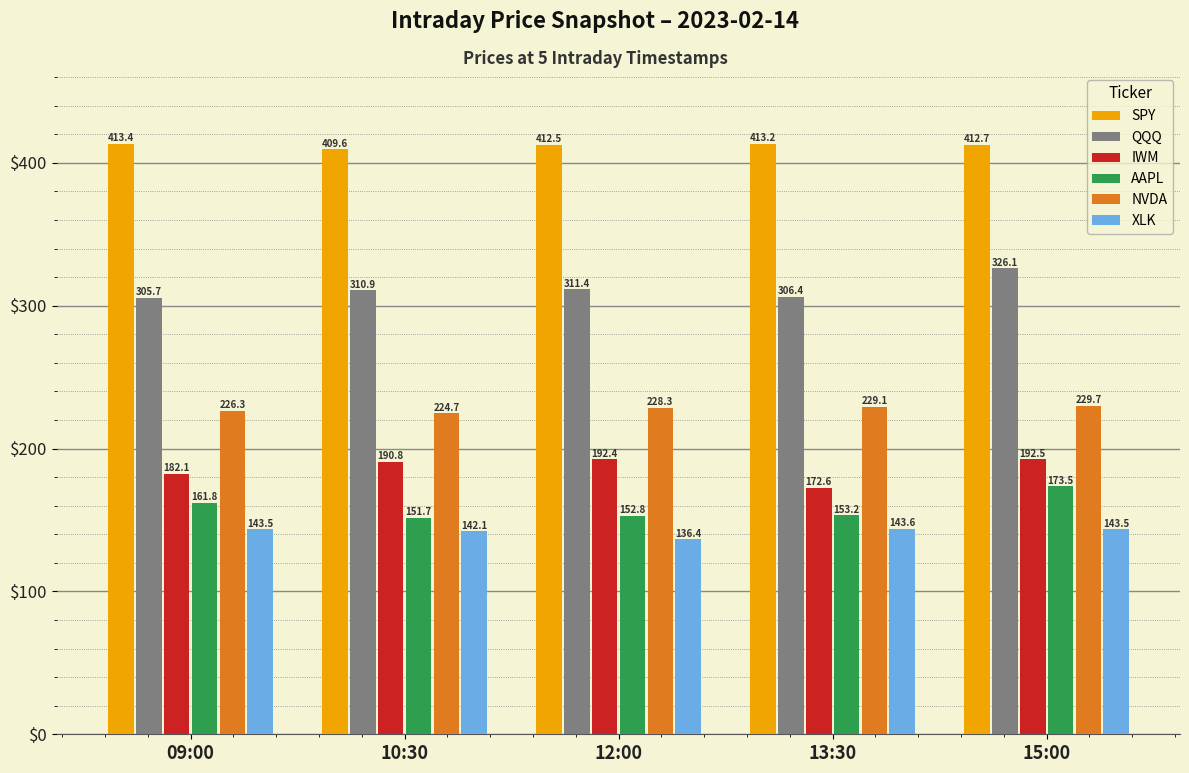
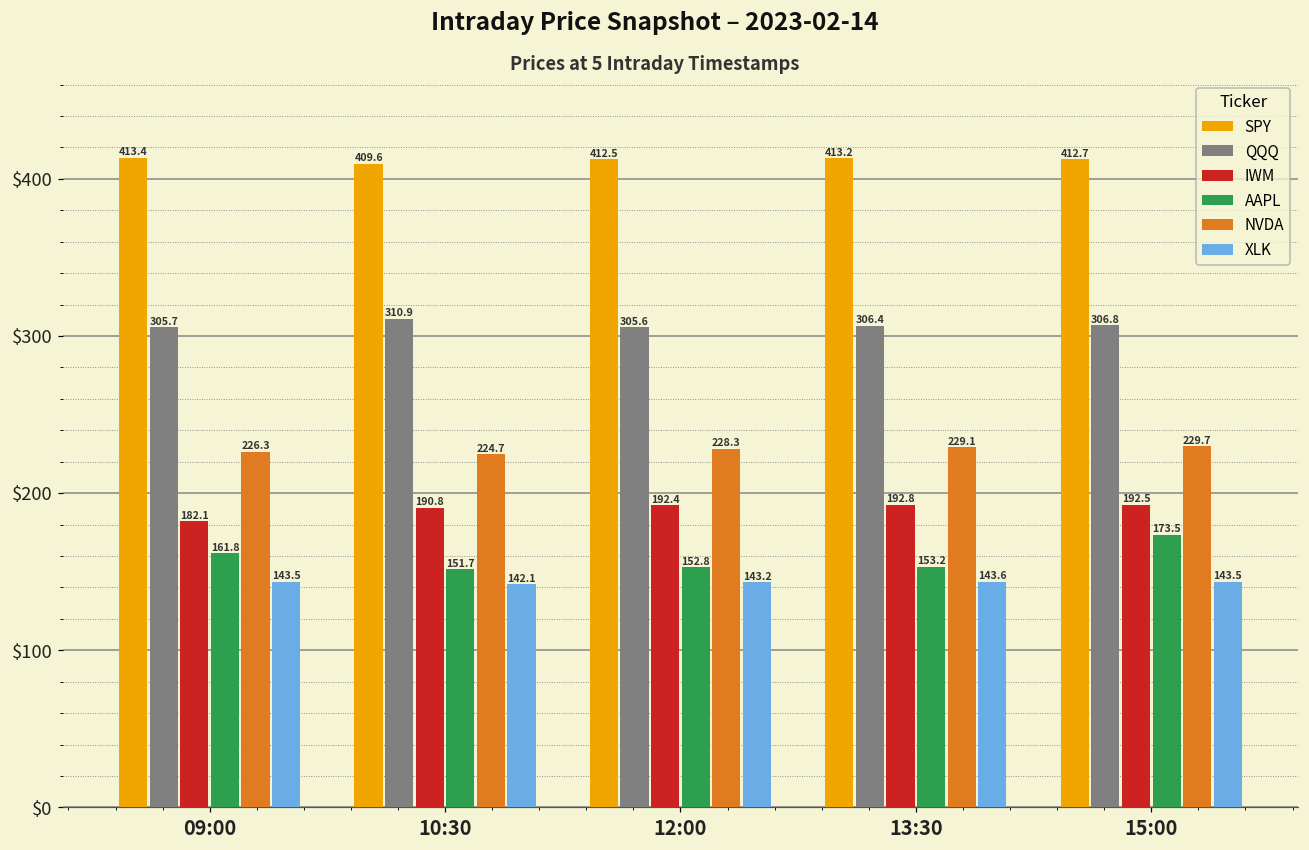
QQQ, 12:00: 311.4 -> 305.6
XLK, 12:00: 136.4 -> 143.2
IWM, 13:30: 172.6 -> 192.8
QQQ, 15:00: 326.1 -> 306.8
